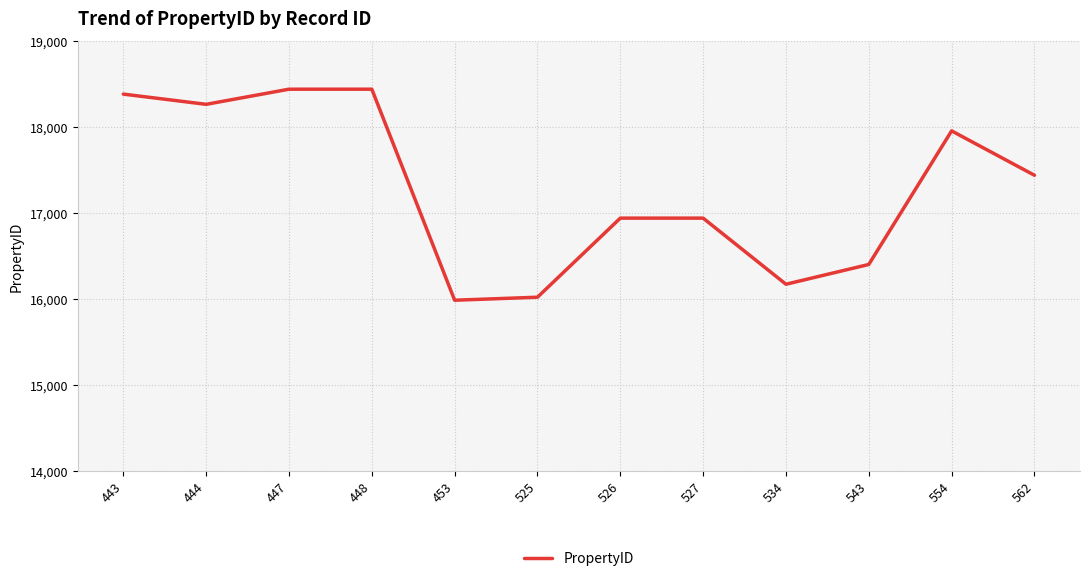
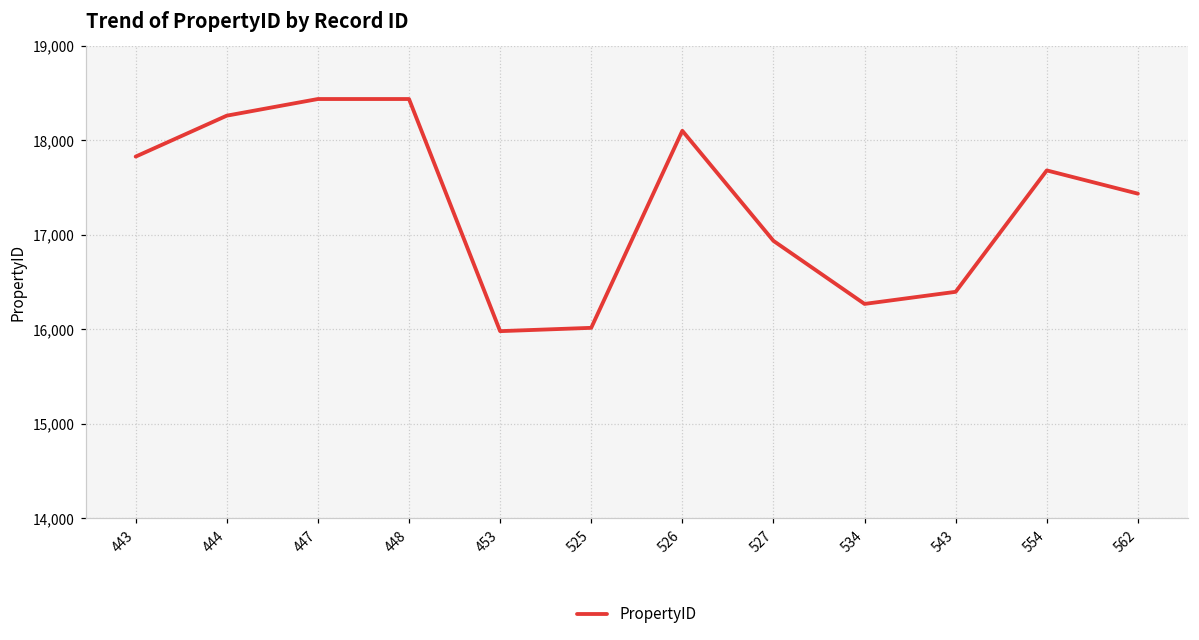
443: 18,400 -> 17,800
526: 16,900 -> 18,100
534: 16,200 -> 16,300
554: 18,000 -> 17,700
